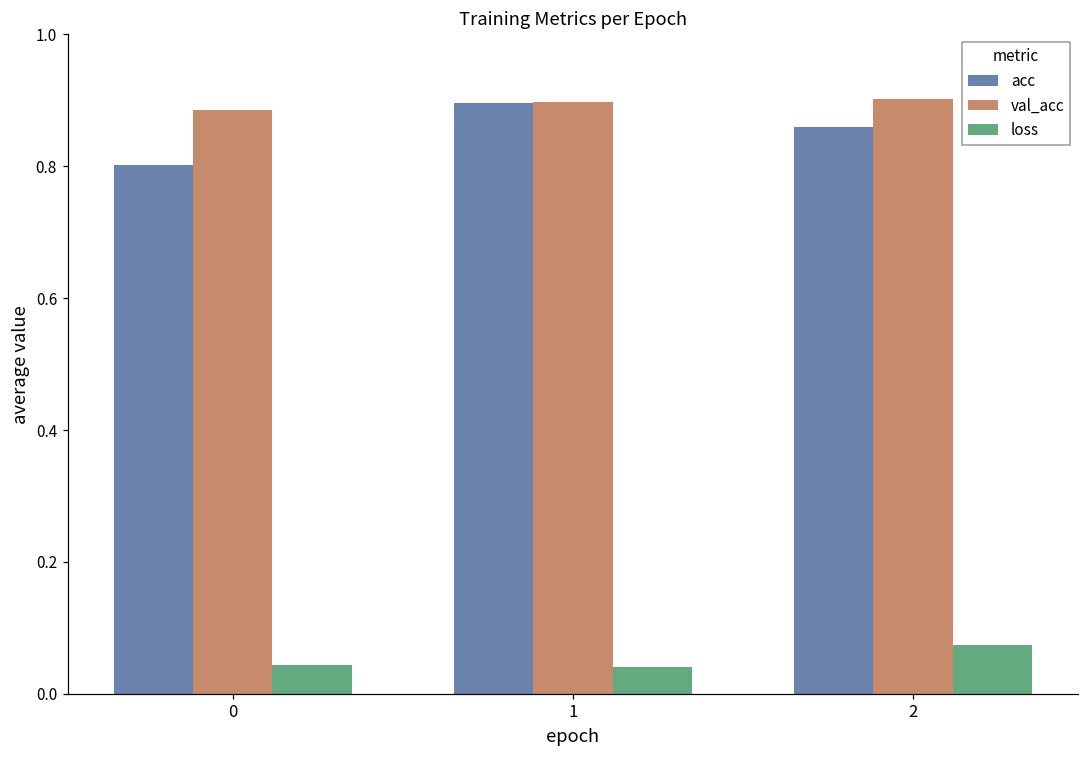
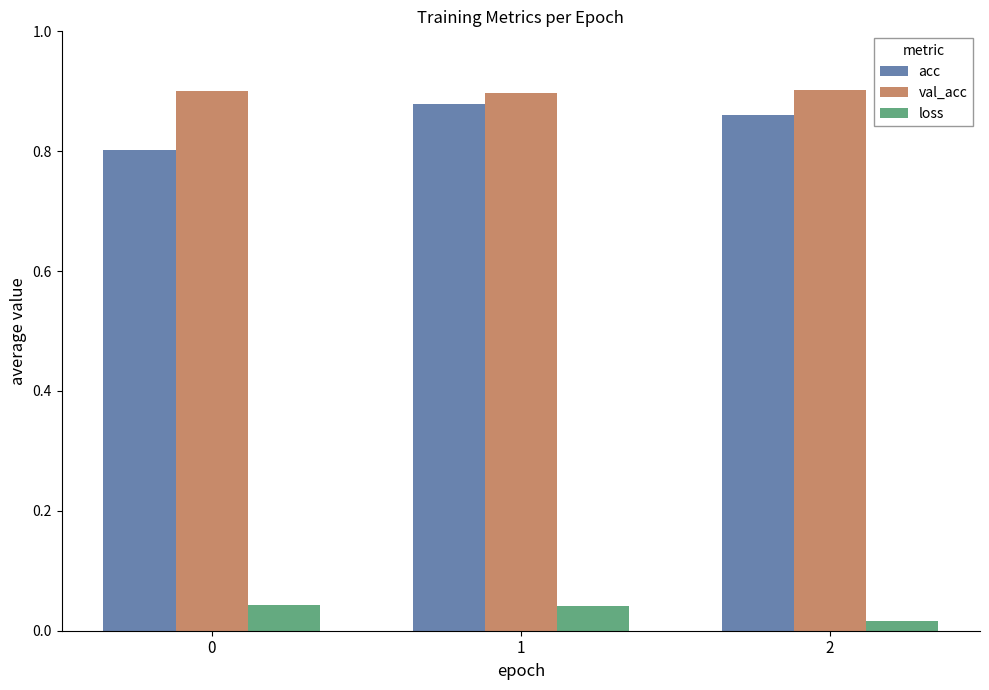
val_acc, 0: 0.89 -> 0.90
acc, 1: 0.90 -> 0.88
loss, 2: 0.07 -> 0.02
